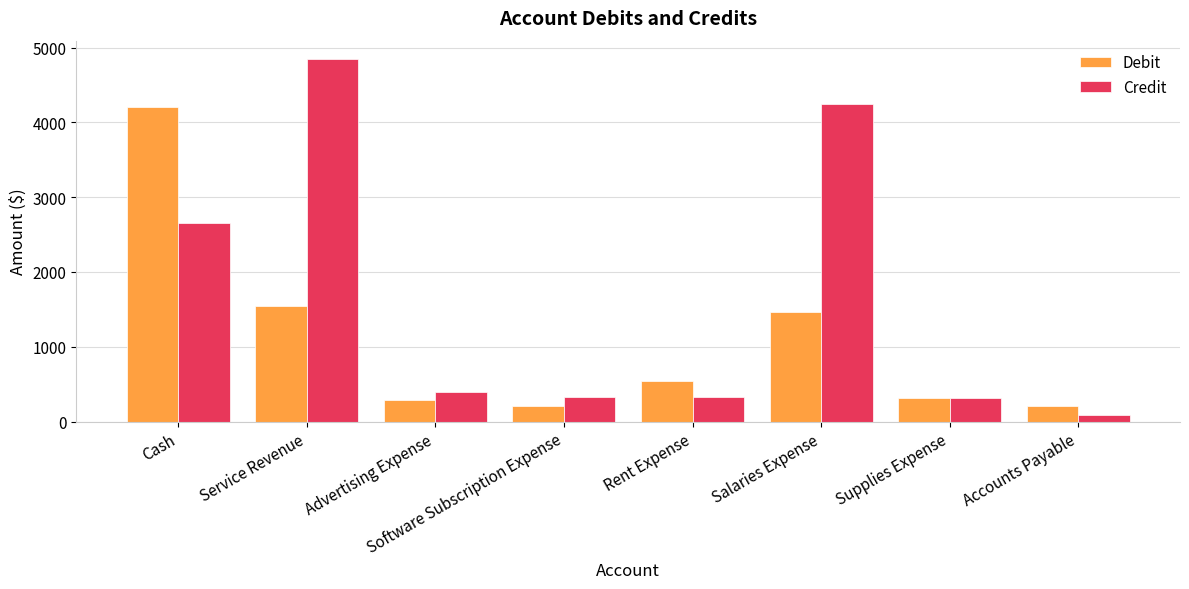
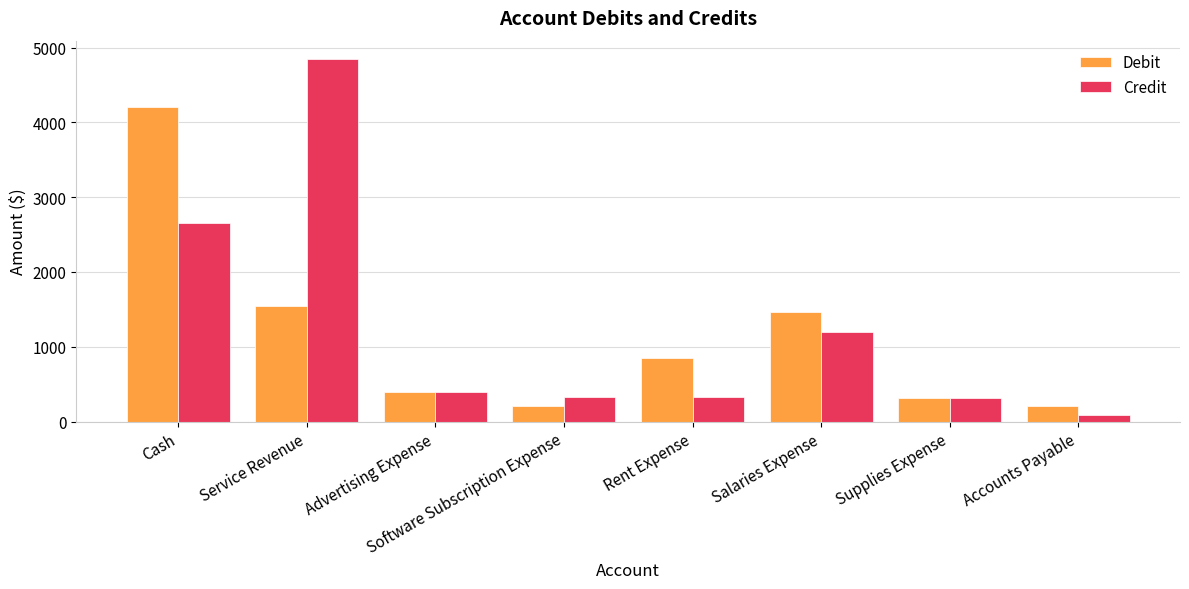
Debit, Advertising Expense: 300 -> 400
Debit, Rent Expense: 500 -> 900
Credit, Salaries Expense: 4200 -> 1200
